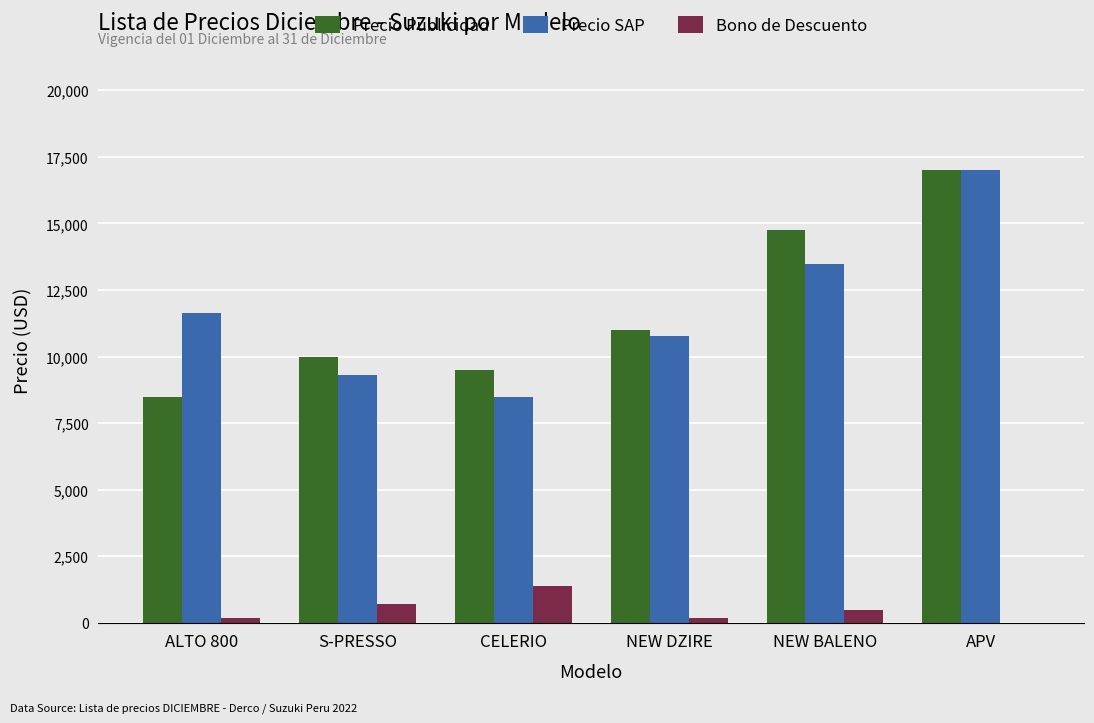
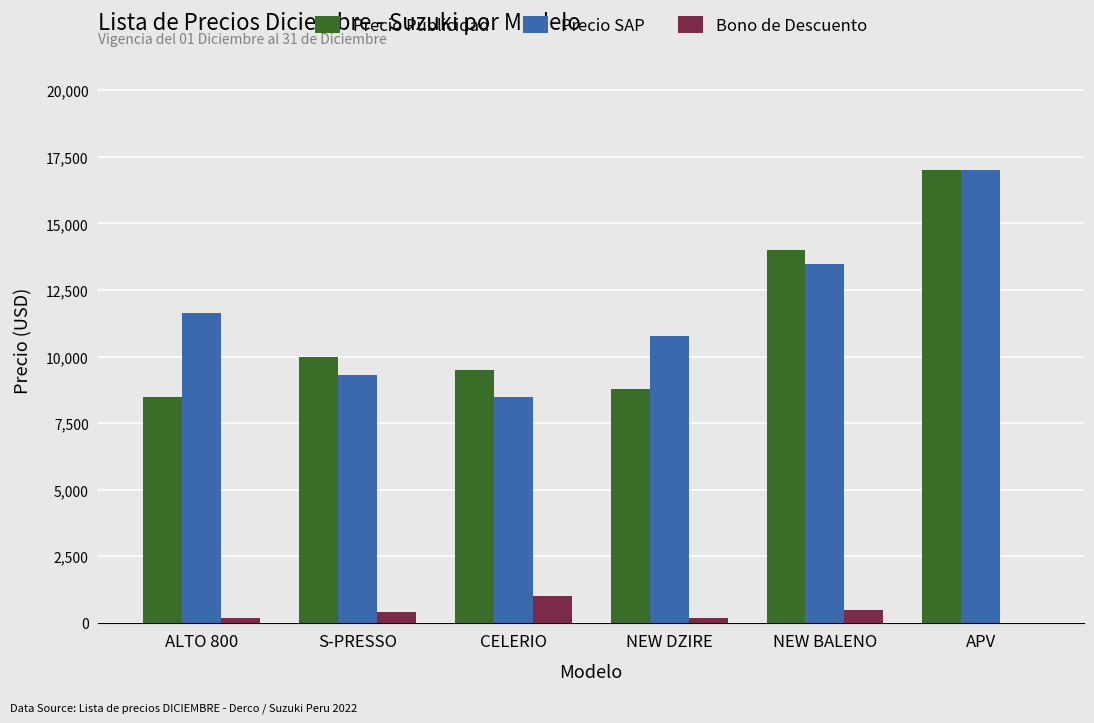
Bono de Descuento, S-PRESSO: 700 -> 400
Bono de Descuento, CELERIO: 1,400 -> 1,000
Precio Publicidad, NEW DZIRE: 11,000 -> 8,800
Precio Publicidad, NEW BALENO: 14,800 -> 14,000
